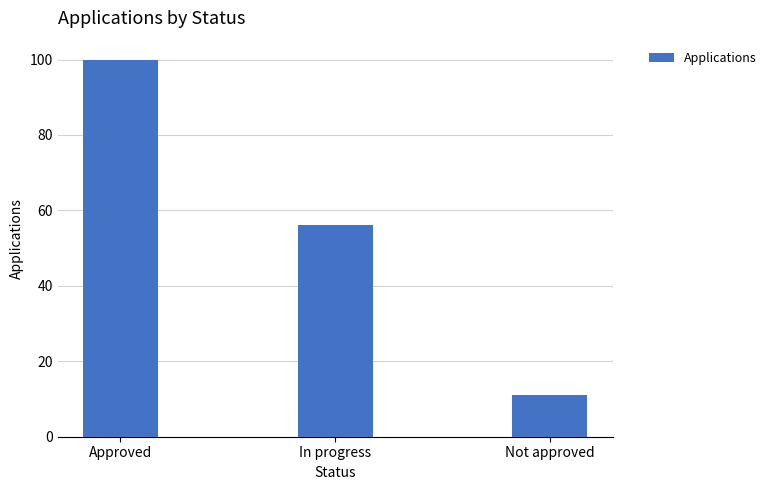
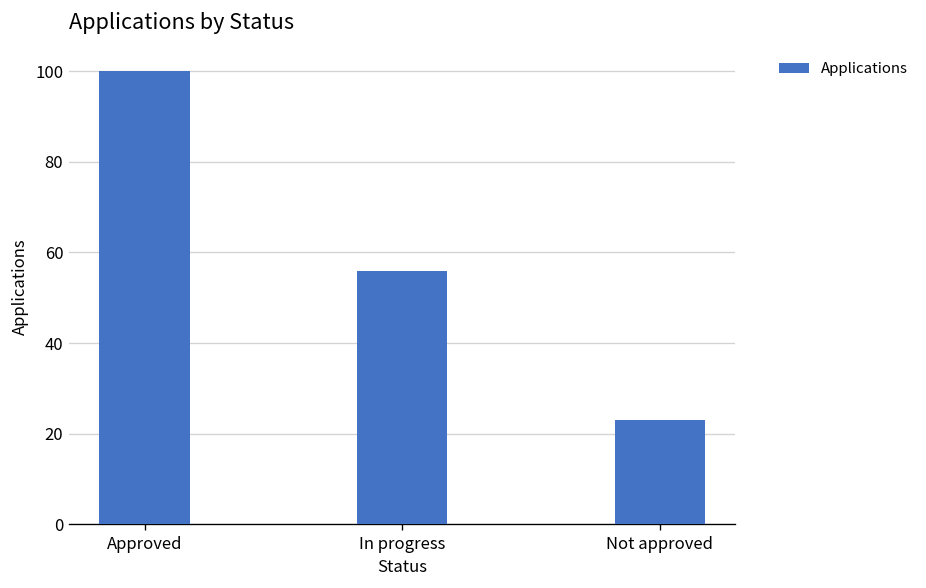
Not approved: 11 -> 23
